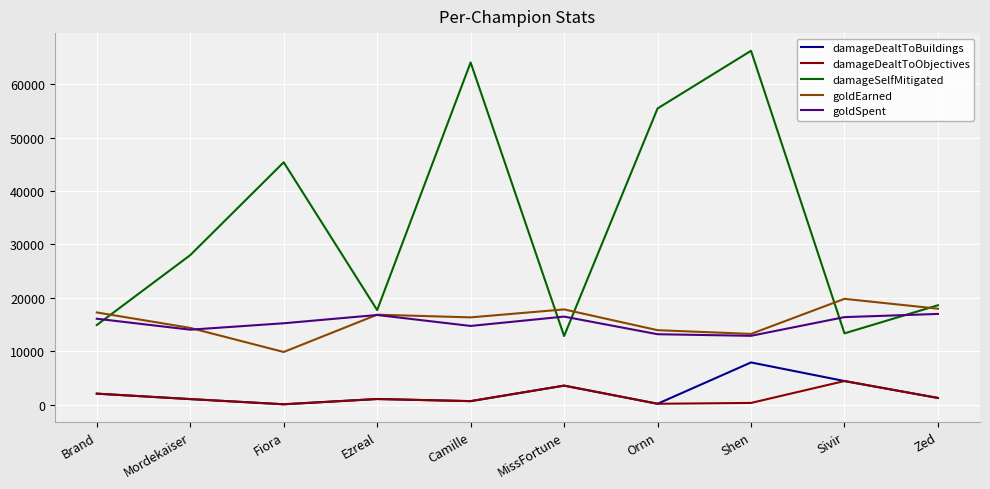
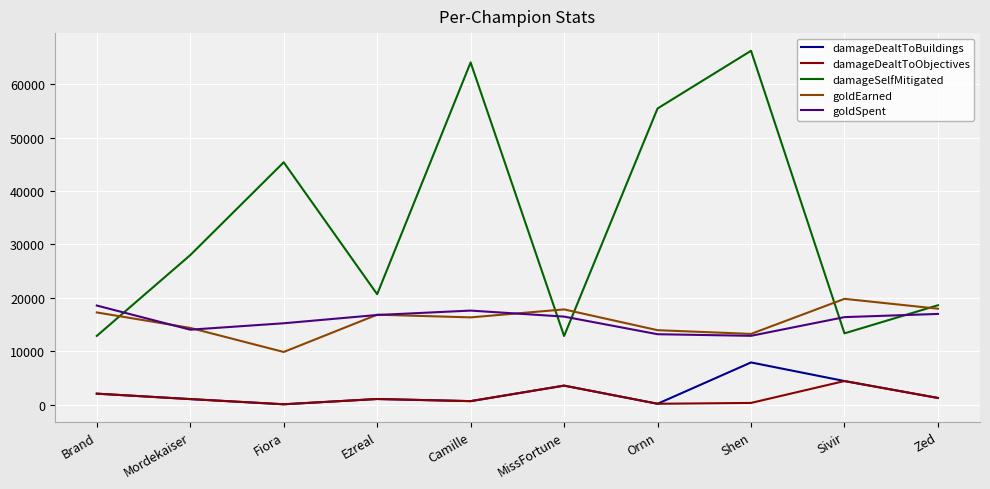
damageSelfMitigated, Brand: 15000 -> 13000
goldSpent, Brand: 16000 -> 19000
damageSelfMitigated, Ezreal: 18000 -> 21000
goldSpent, Camille: 15000 -> 18000
